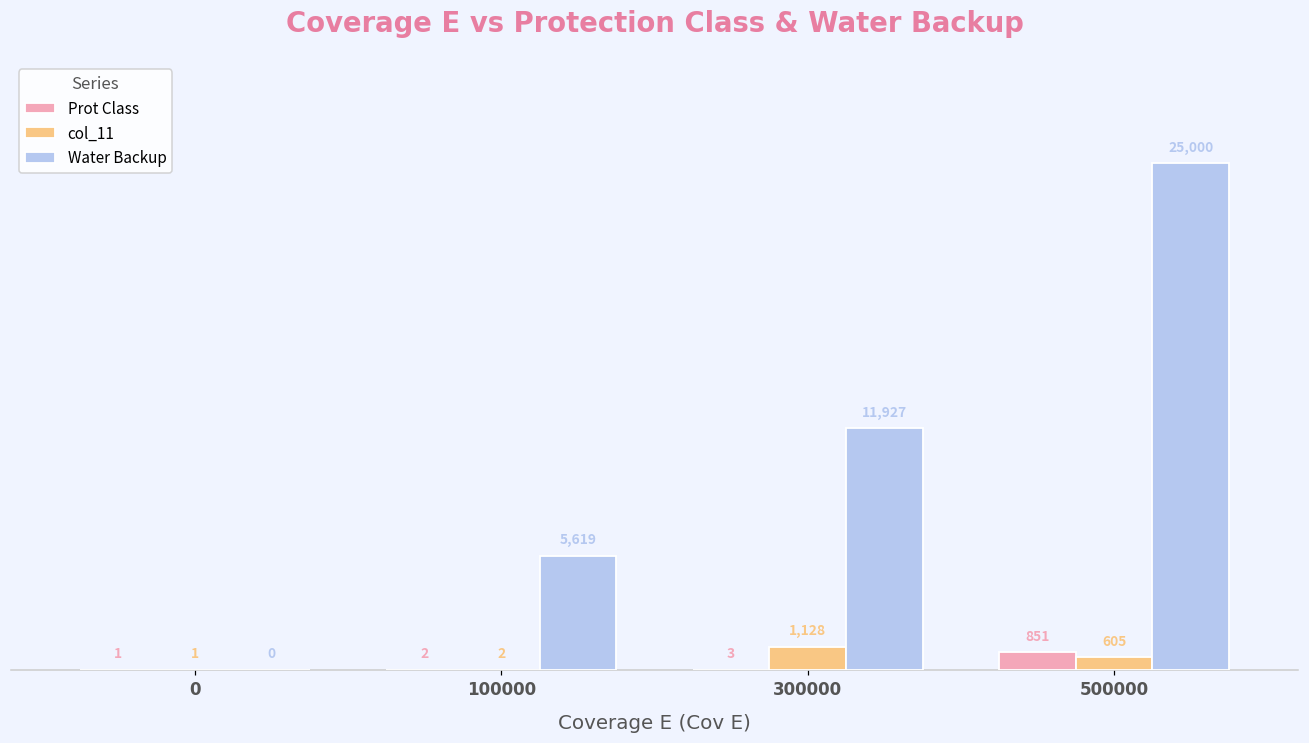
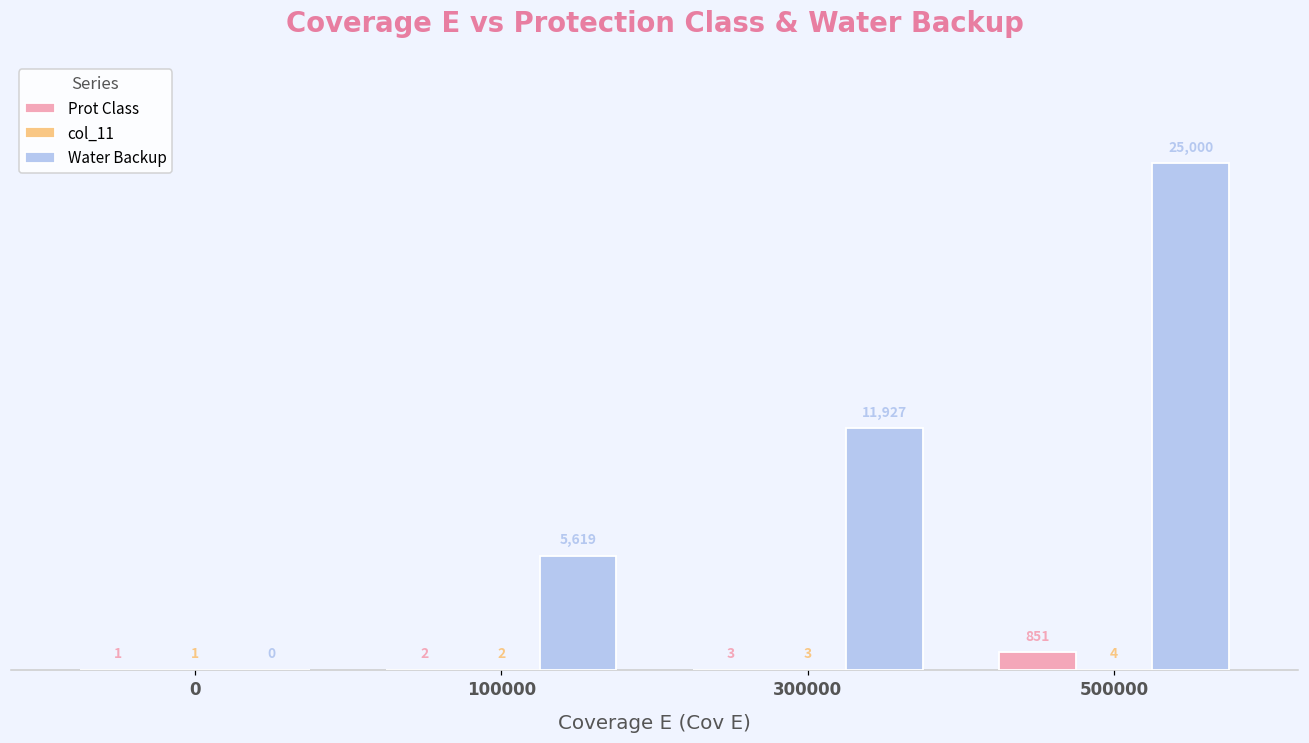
col_11, 300000: 1,128 -> 3
col_11, 500000: 605 -> 4
